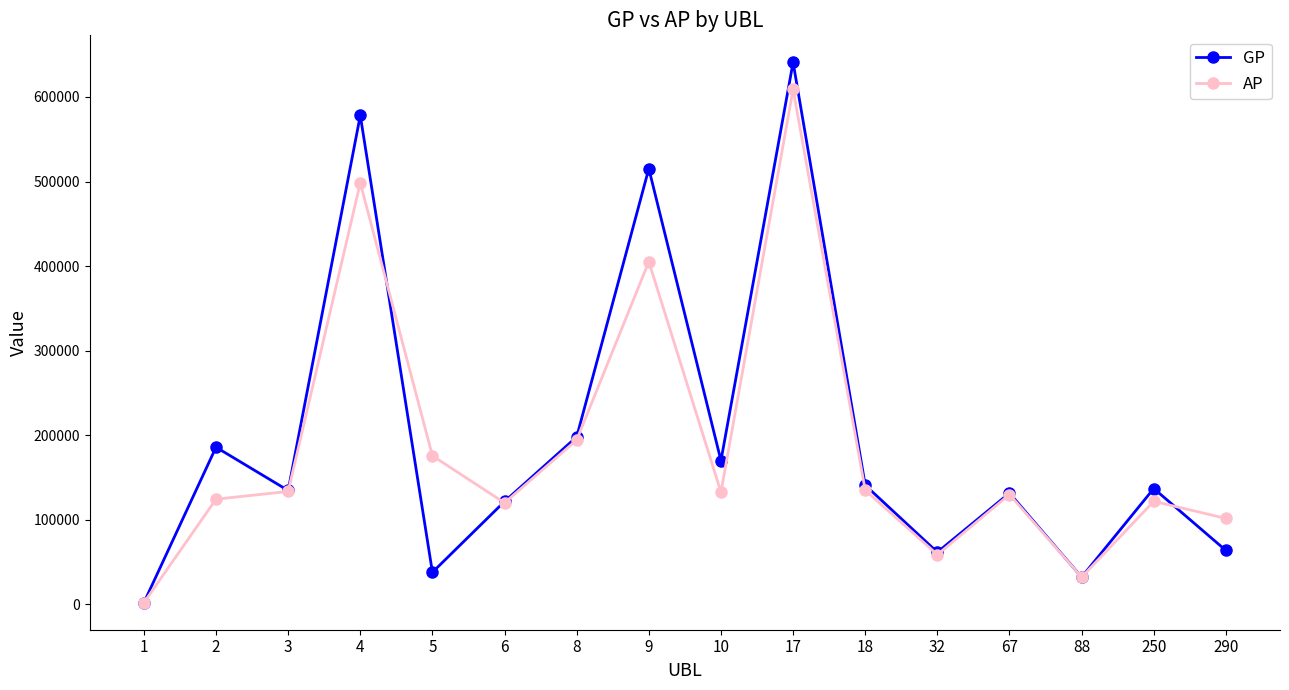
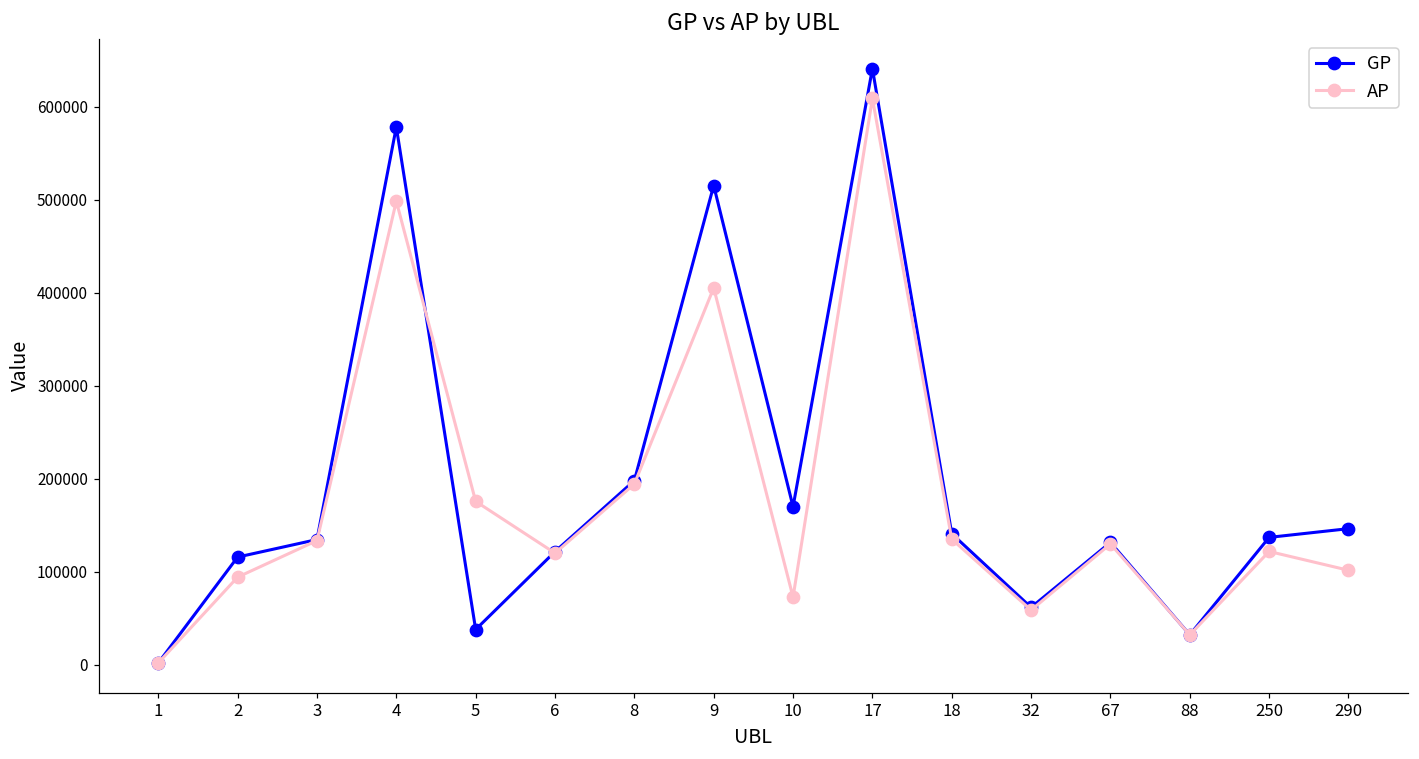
GP, 2: 190000 -> 120000
AP, 2: 120000 -> 90000
AP, 10: 130000 -> 70000
GP, 290: 60000 -> 150000
